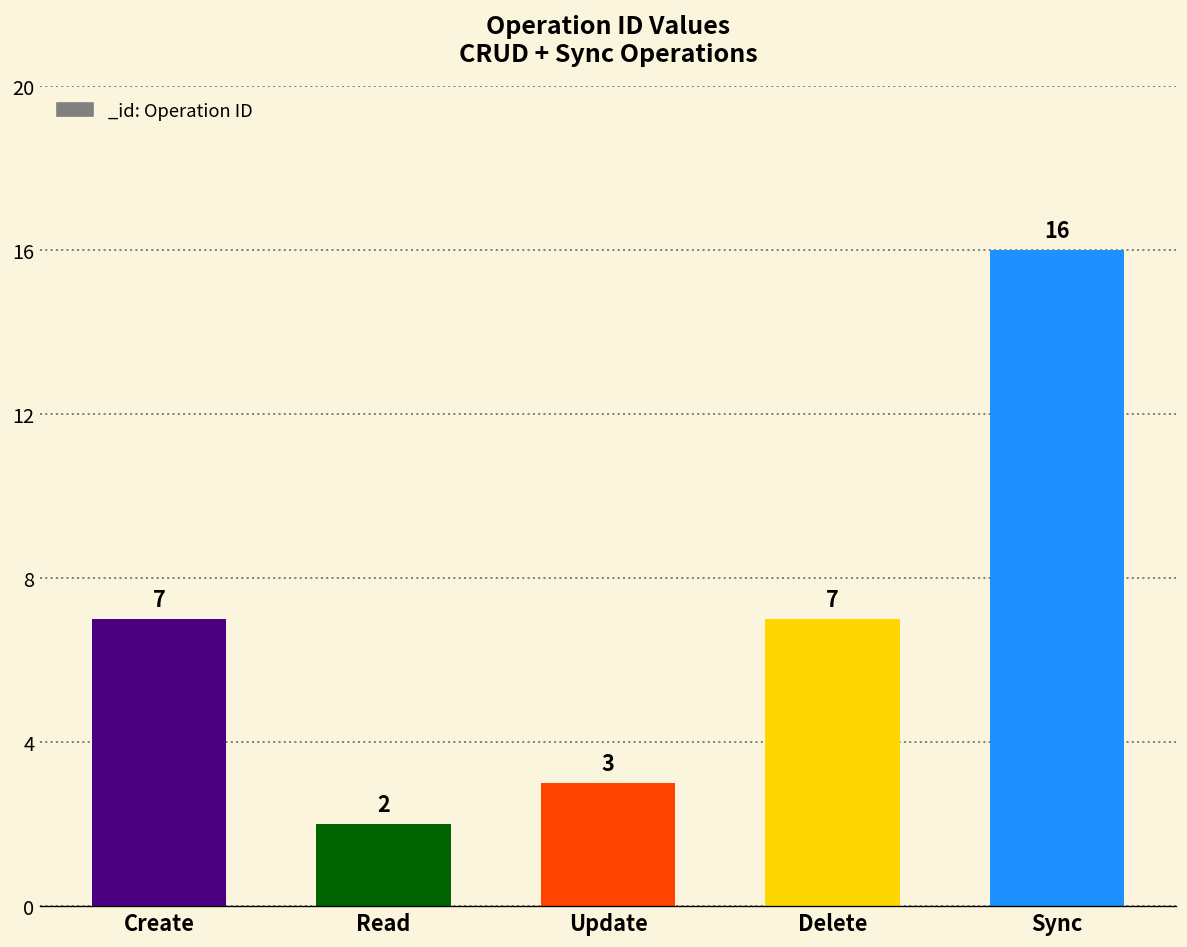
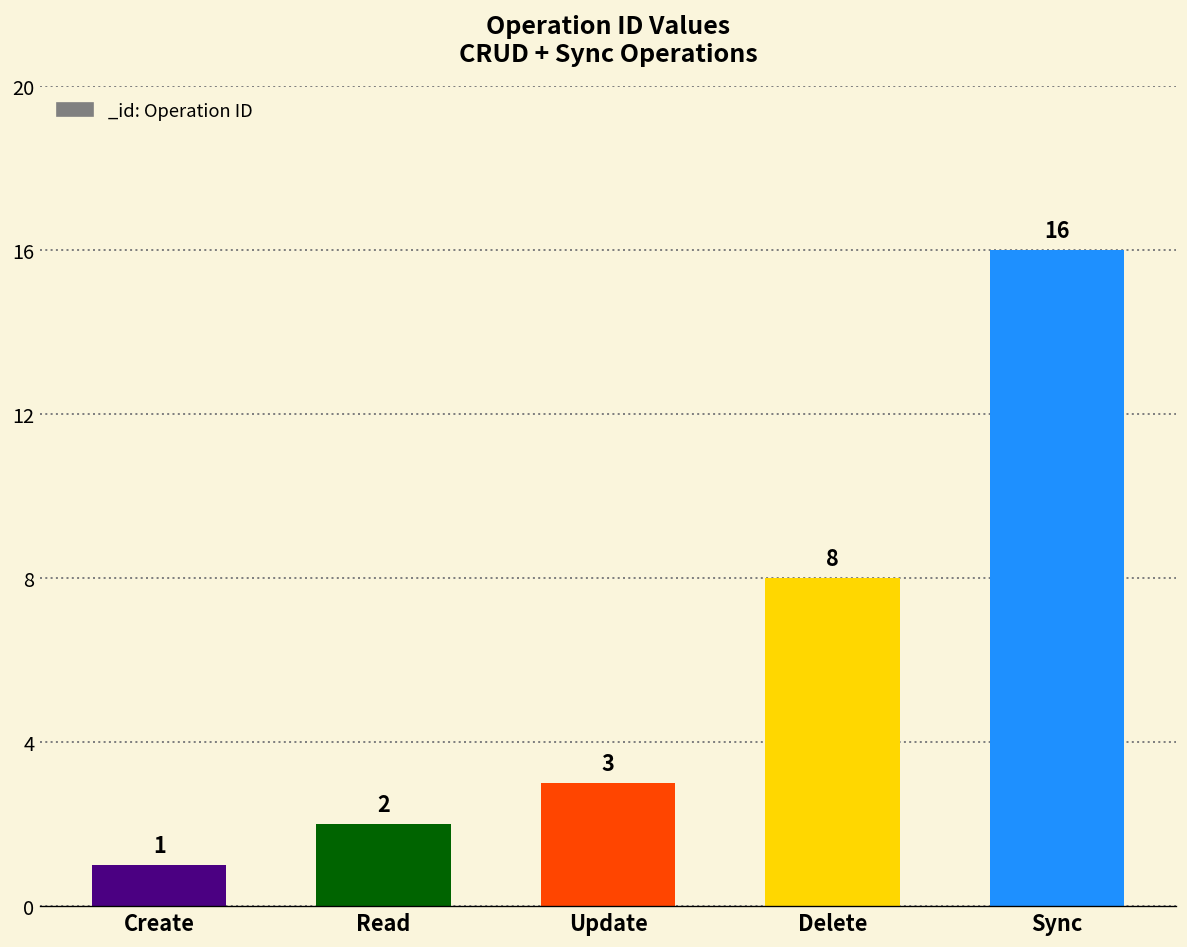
Create: 7 -> 1
Delete: 7 -> 8
